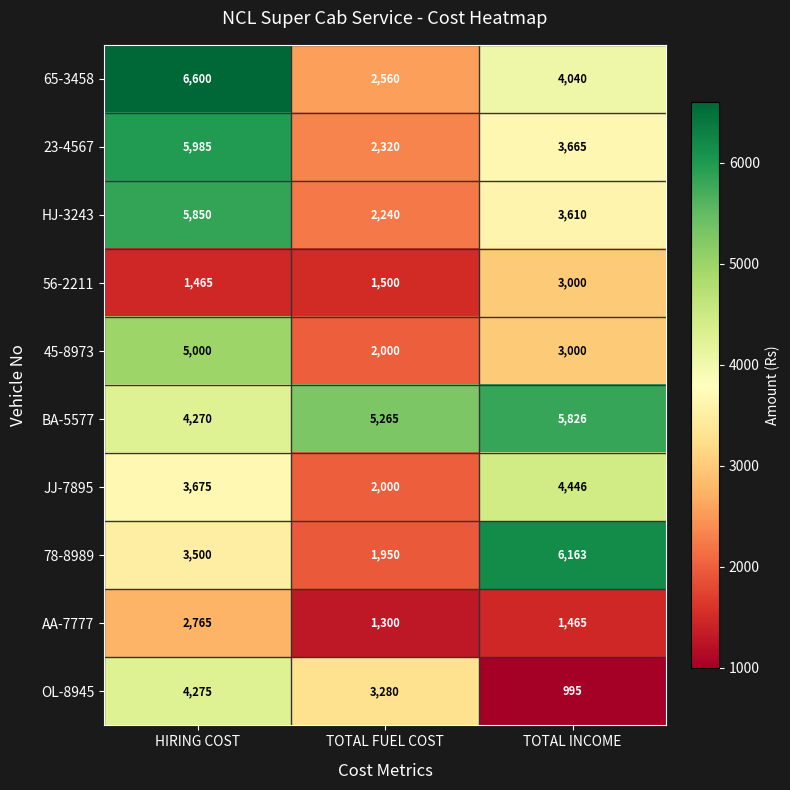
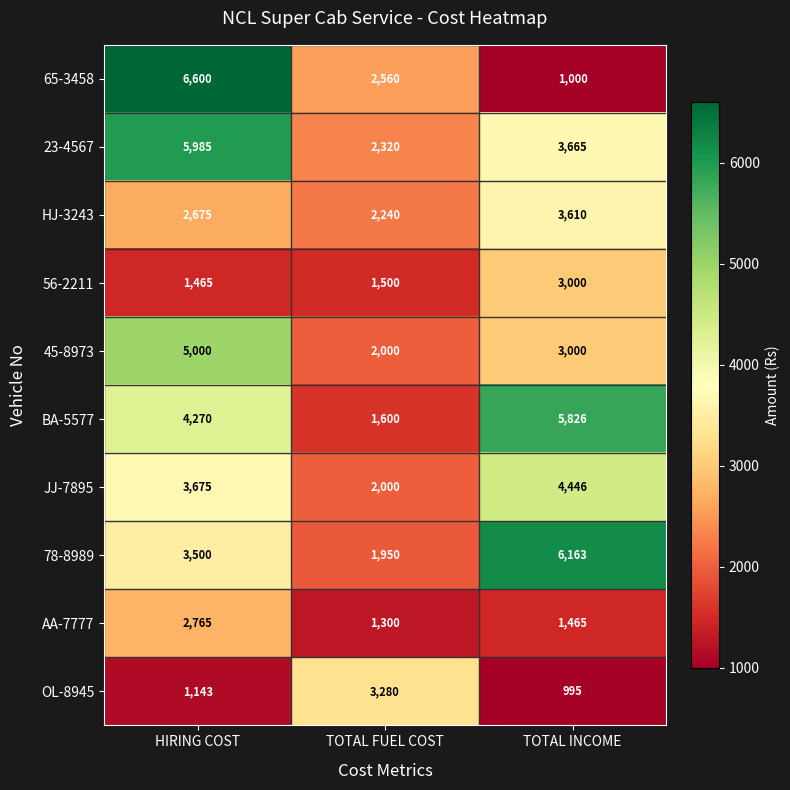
65-3458, TOTAL INCOME: 4,040 -> 1,000
HJ-3243, HIRING COST: 5,850 -> 2,675
BA-5577, TOTAL FUEL COST: 5,265 -> 1,600
OL-8945, HIRING COST: 4,275 -> 1,143
